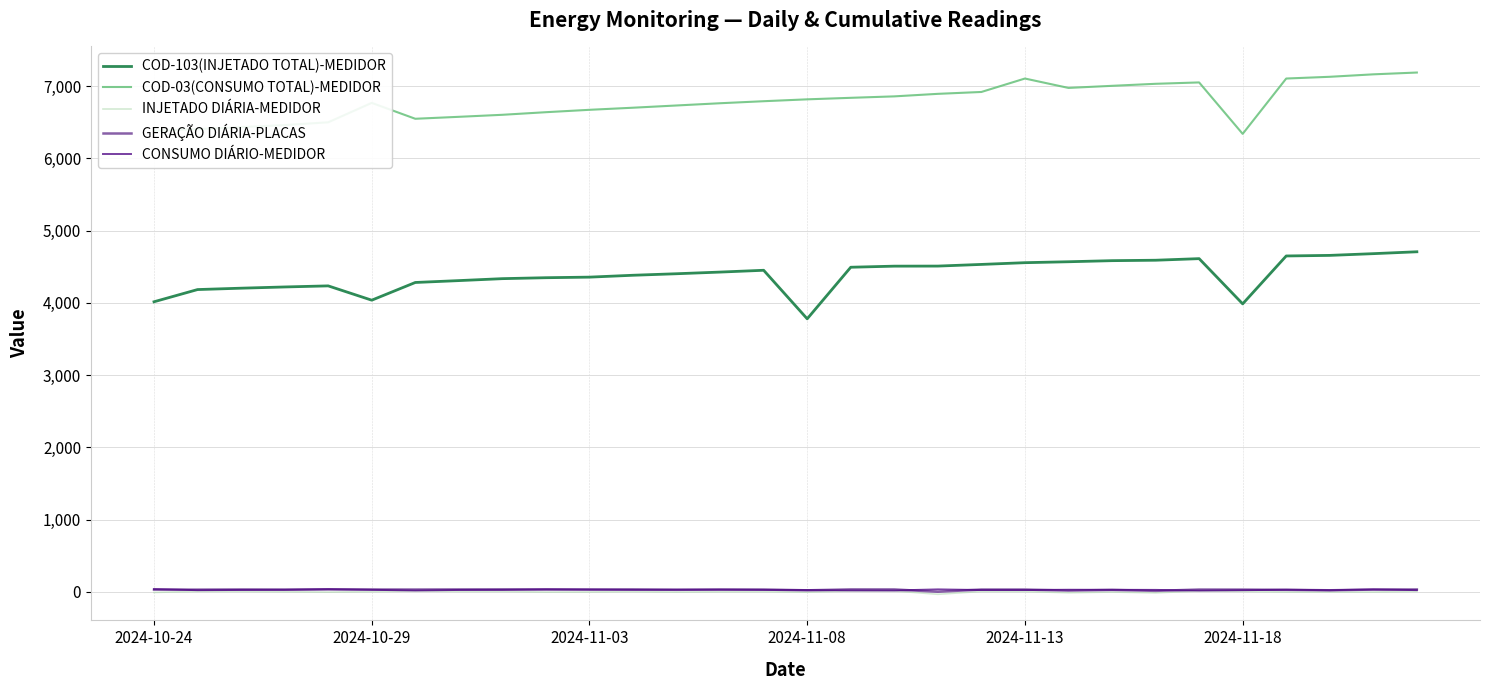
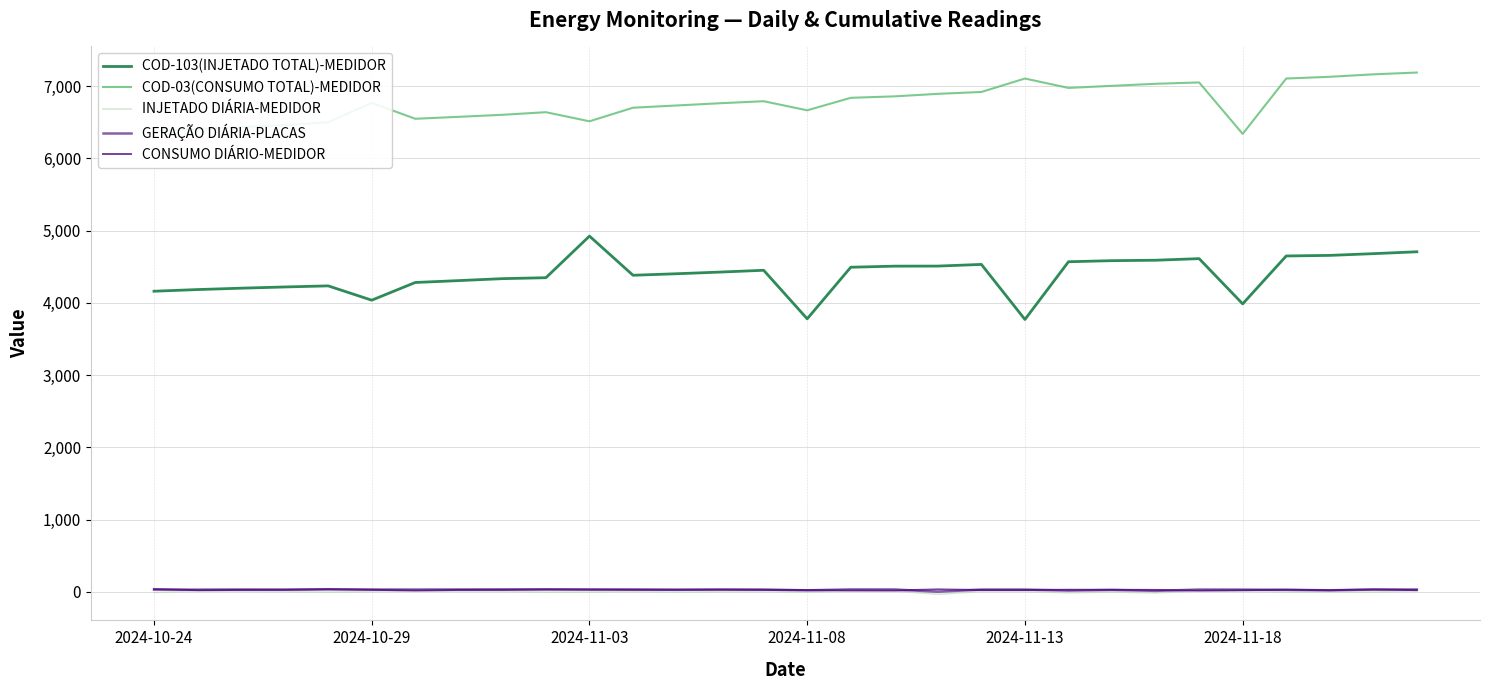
COD-103(INJETADO TOTAL)-MEDIDOR, 2024-10-24: 4,000 -> 4,200
COD-103(INJETADO TOTAL)-MEDIDOR, 2024-11-03: 4,400 -> 4,900
COD-03(CONSUMO TOTAL)-MEDIDOR, 2024-11-03: 6,700 -> 6,500
COD-03(CONSUMO TOTAL)-MEDIDOR, 2024-11-08: 6,800 -> 6,700
COD-103(INJETADO TOTAL)-MEDIDOR, 2024-11-13: 4,600 -> 3,800
